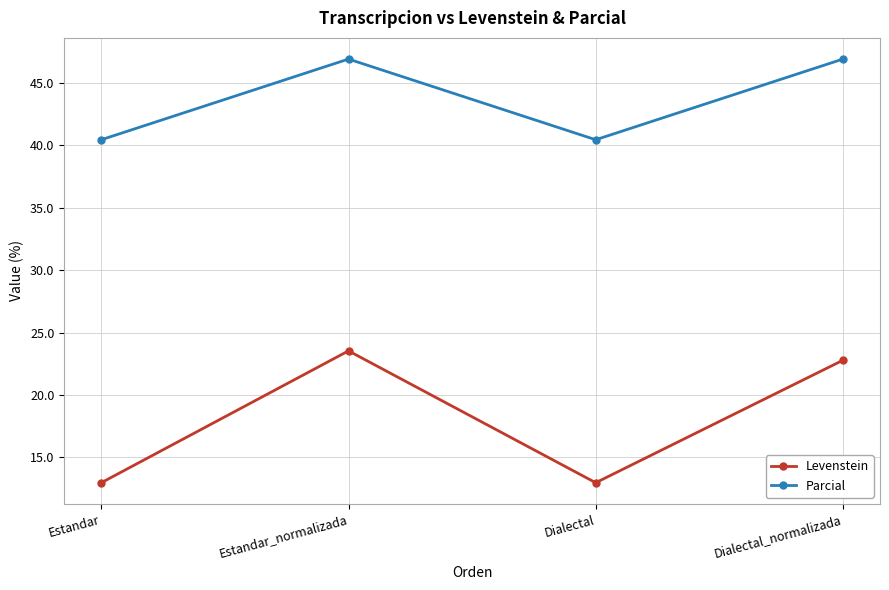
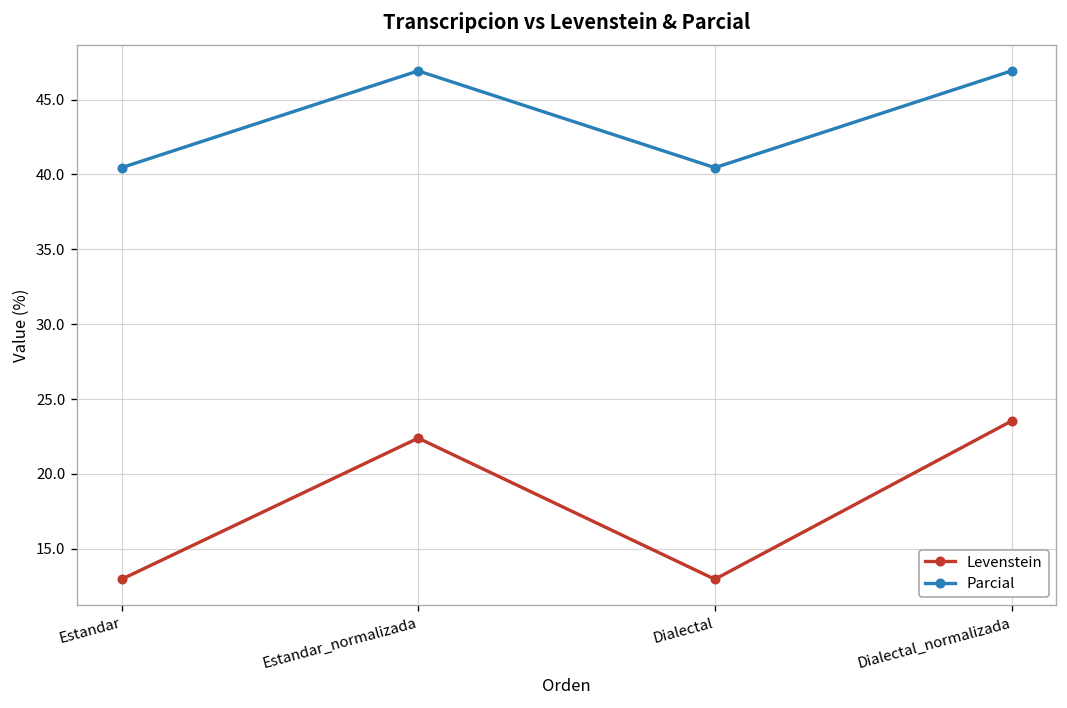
Levenstein, Estandar_normalizada: 23.5 -> 22.4
Levenstein, Dialectal_normalizada: 22.8 -> 23.5
